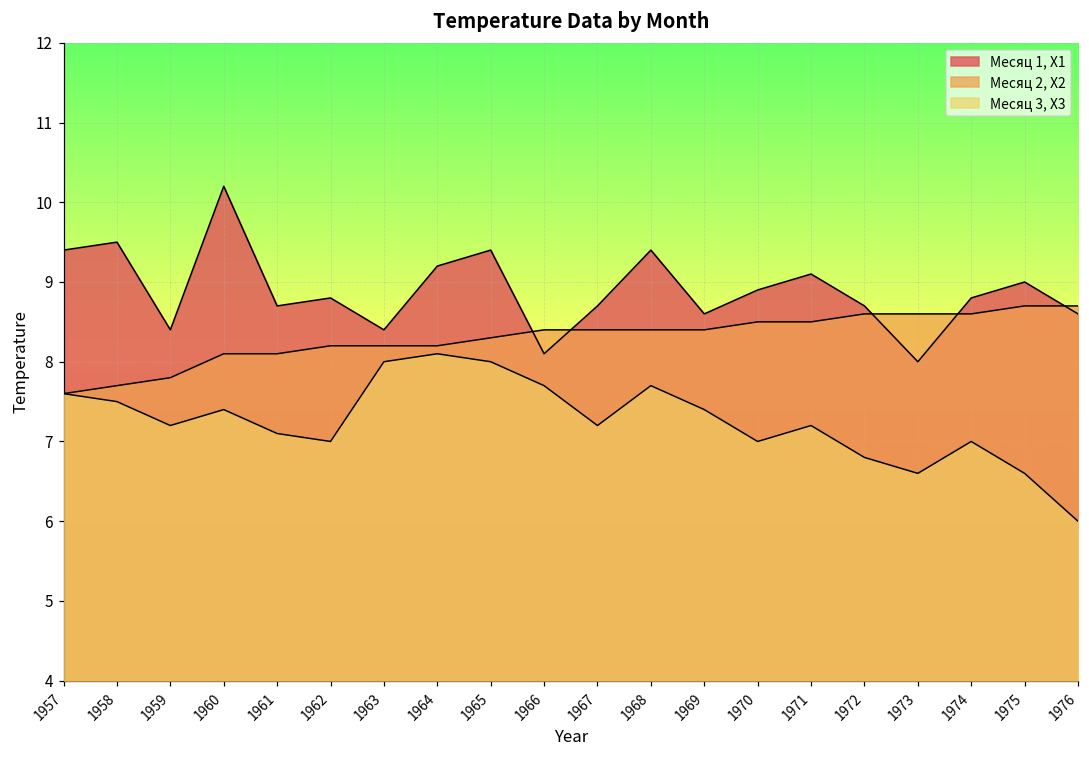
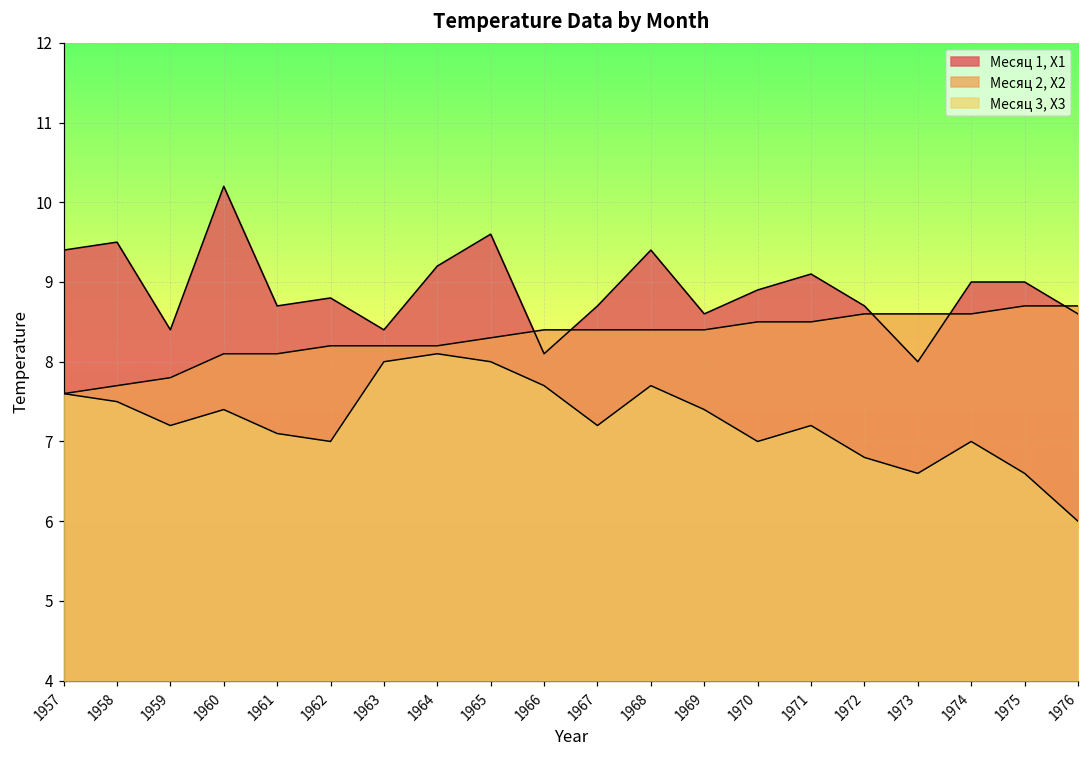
Месяц 1, Х1, 1965: 9.4 -> 9.6
Месяц 1, Х1, 1974: 8.8 -> 9.0
